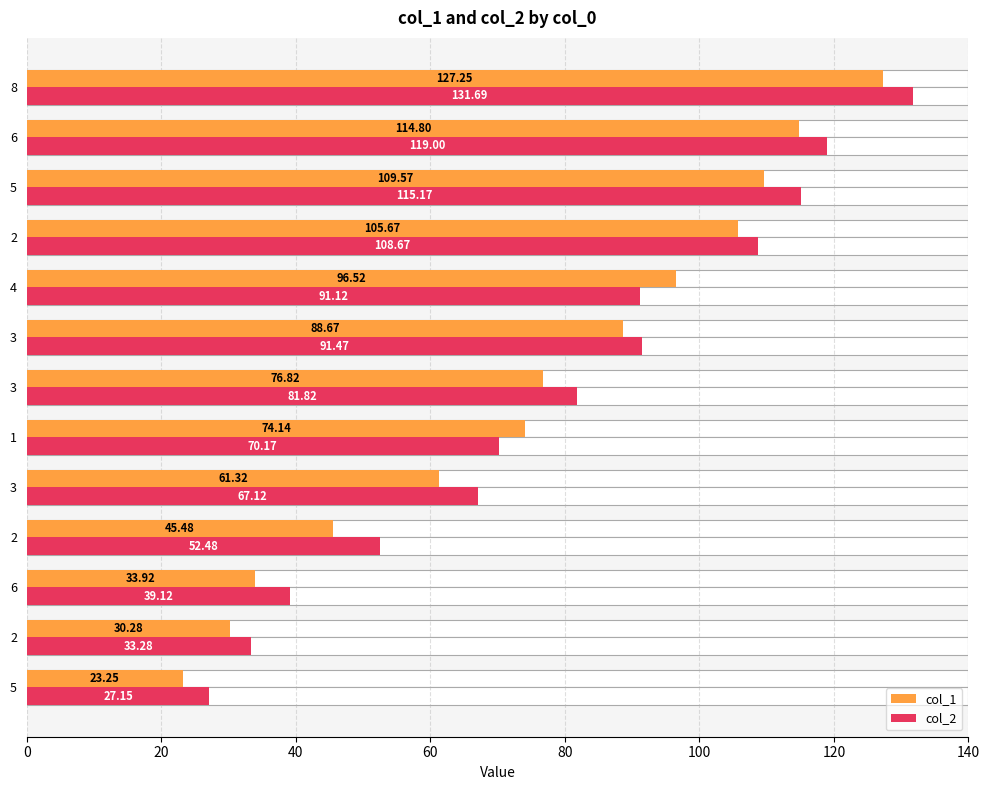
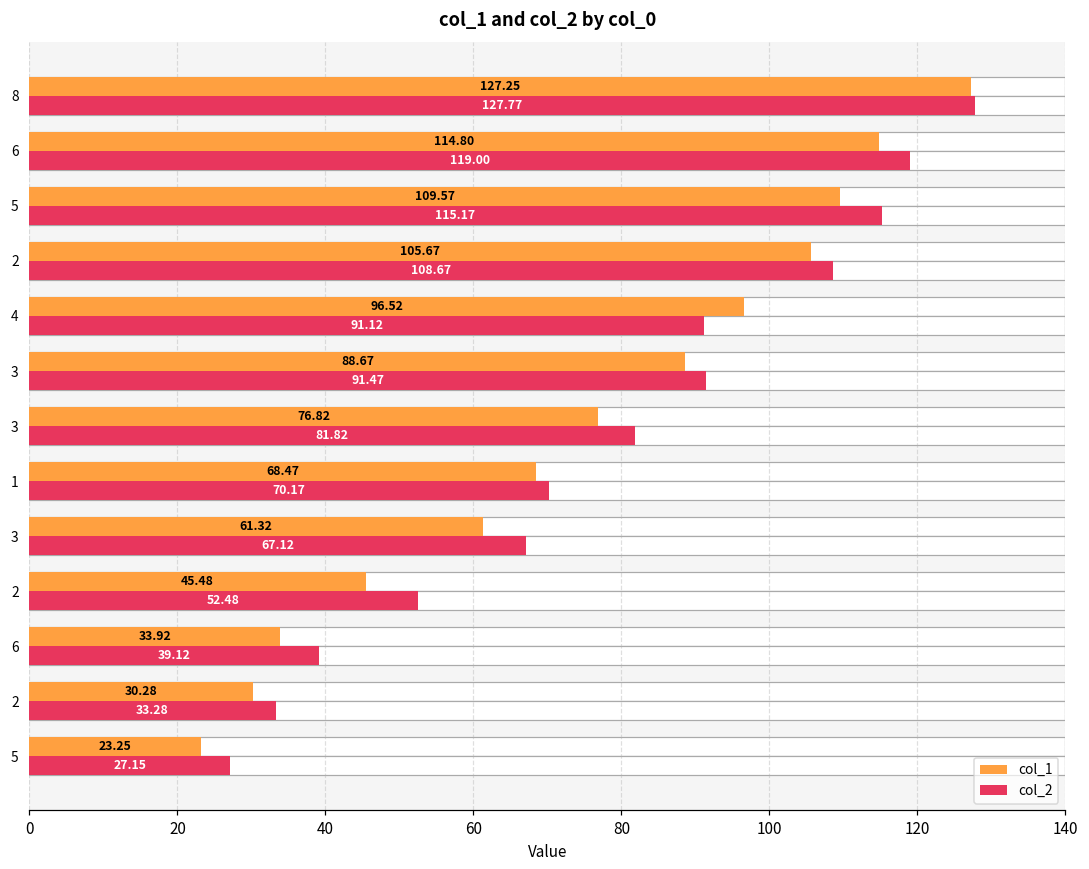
col_2, 8: 131.69 -> 127.77
col_1, 1: 74.14 -> 68.47
